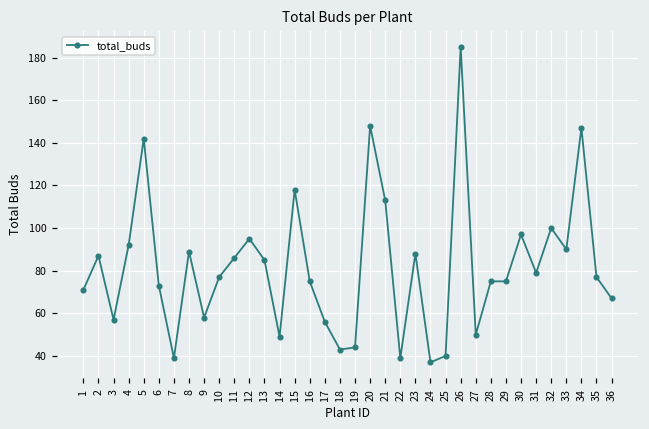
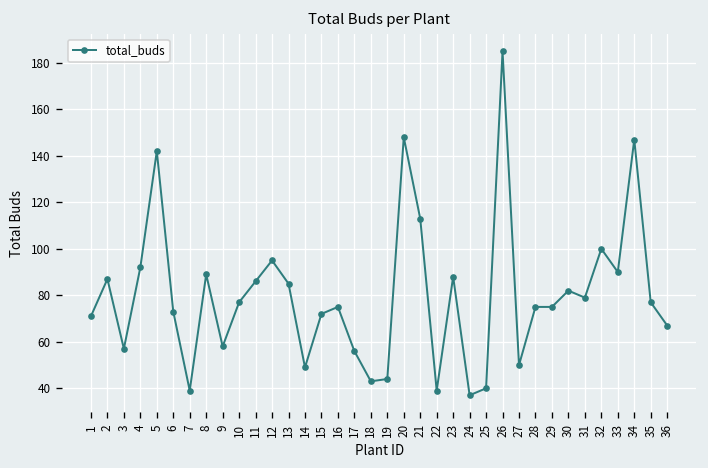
15: 118 -> 72
30: 97 -> 82
